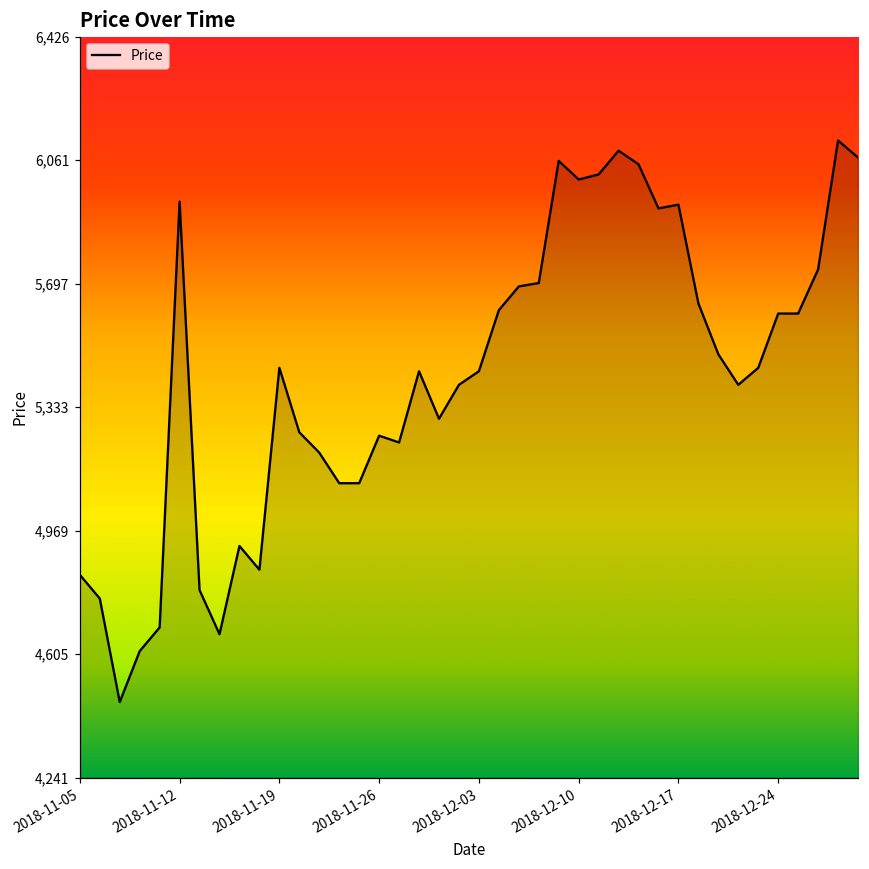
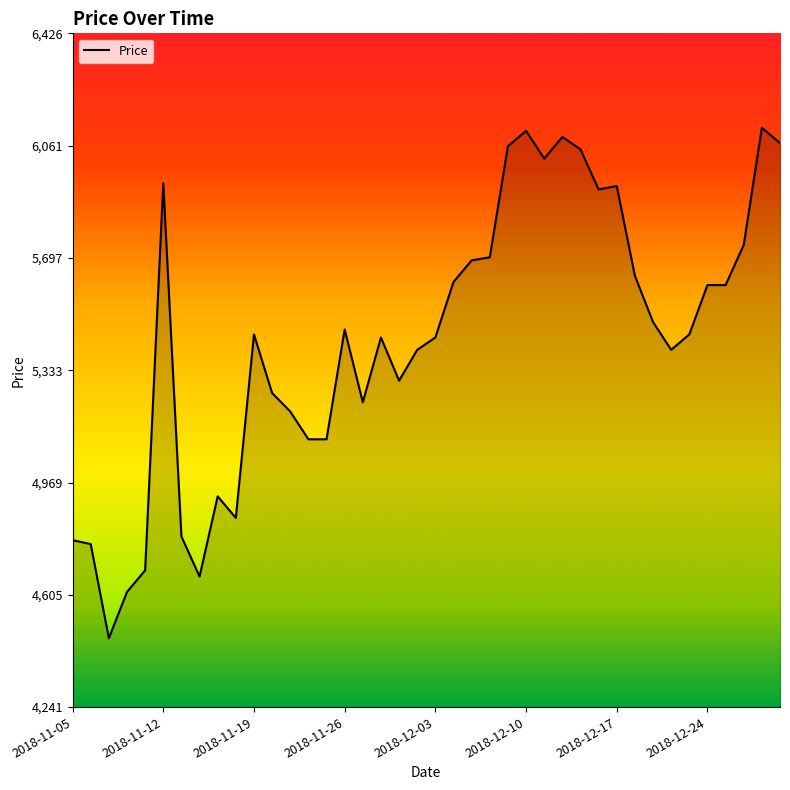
2018-11-05: 4,840 -> 4,780
2018-11-26: 5,250 -> 5,470
2018-12-10: 6,010 -> 6,110
